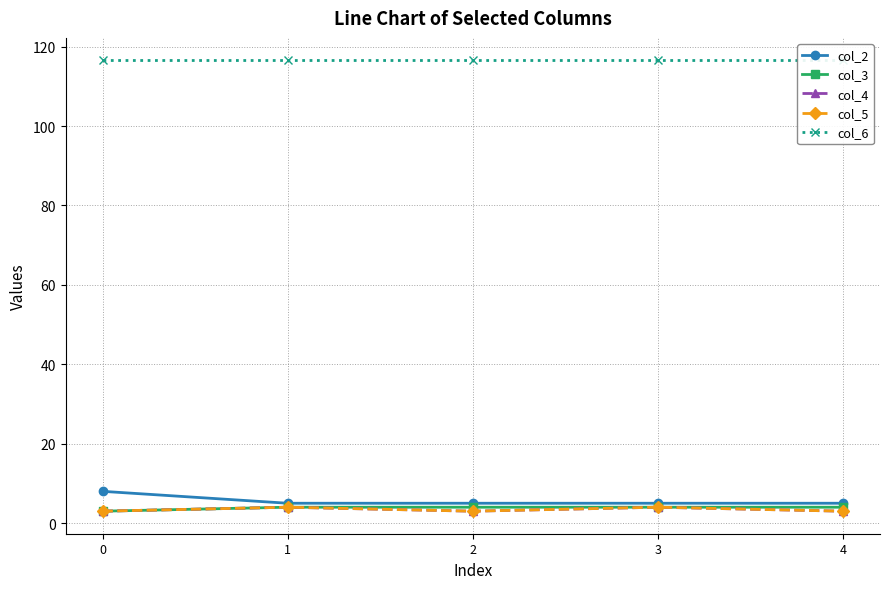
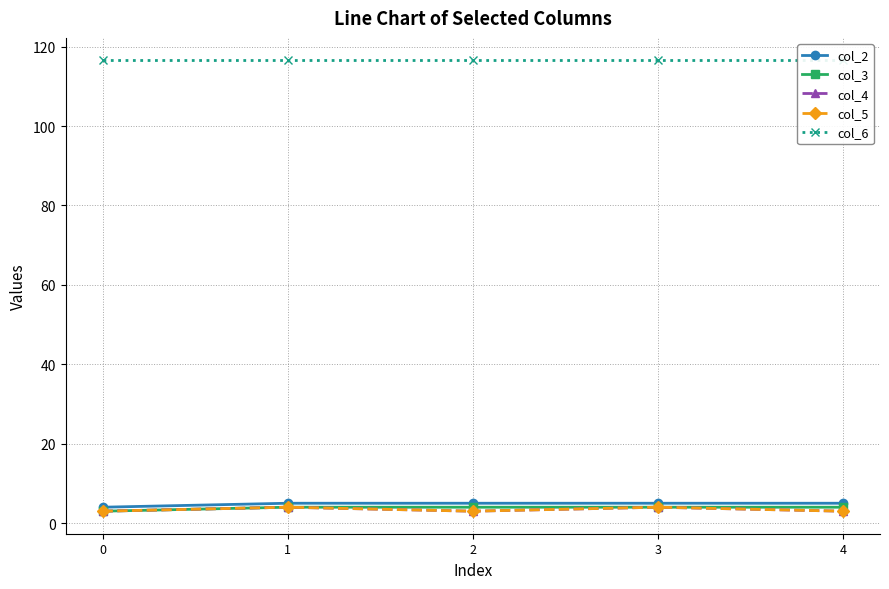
col_2, 0: 8 -> 4
